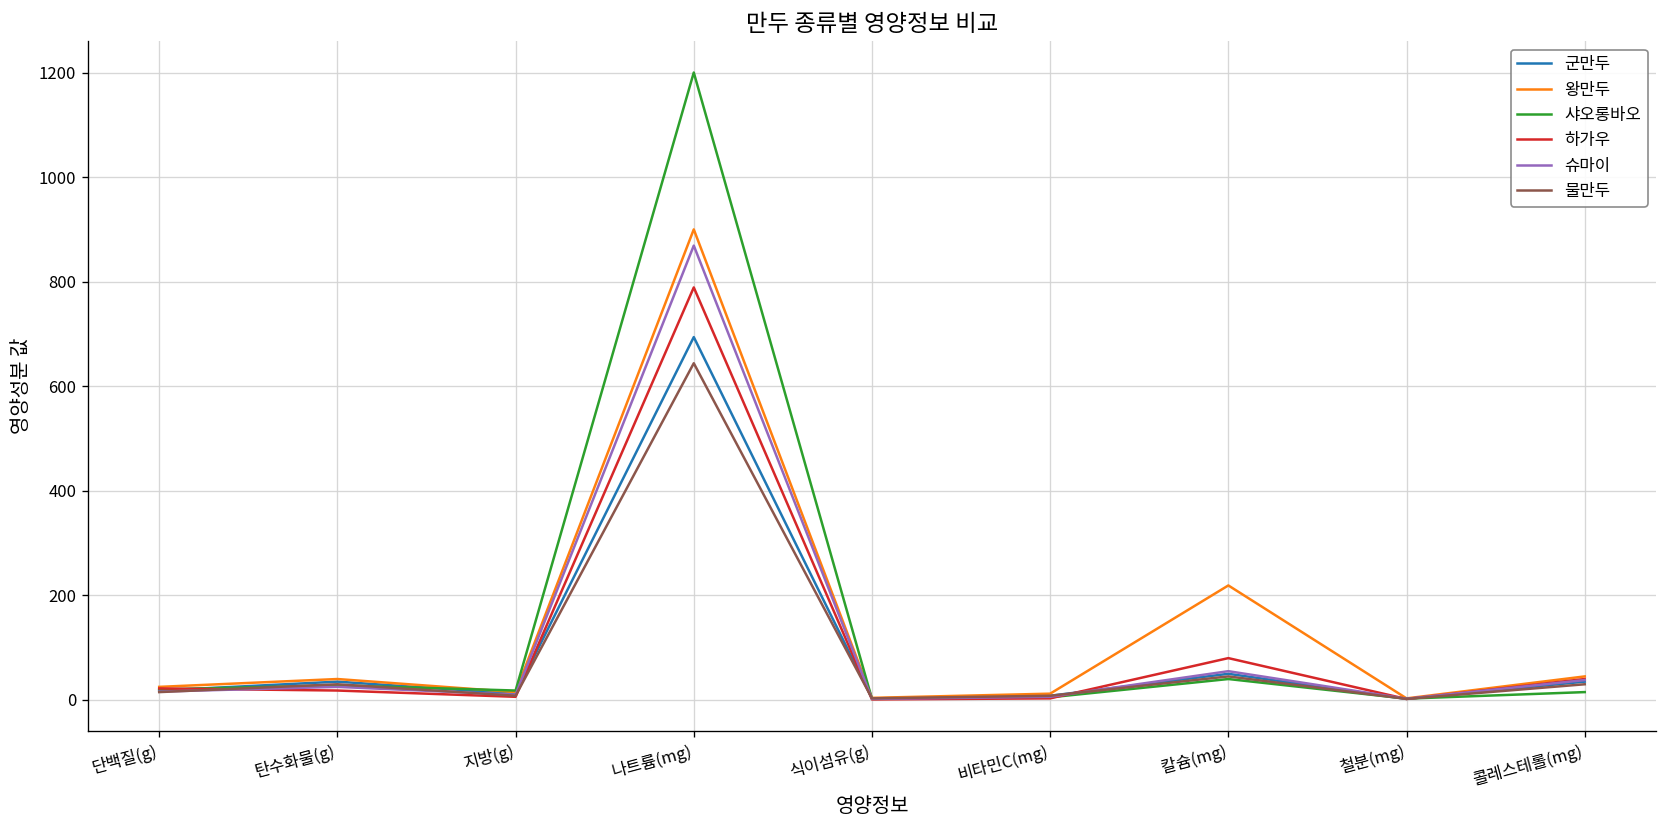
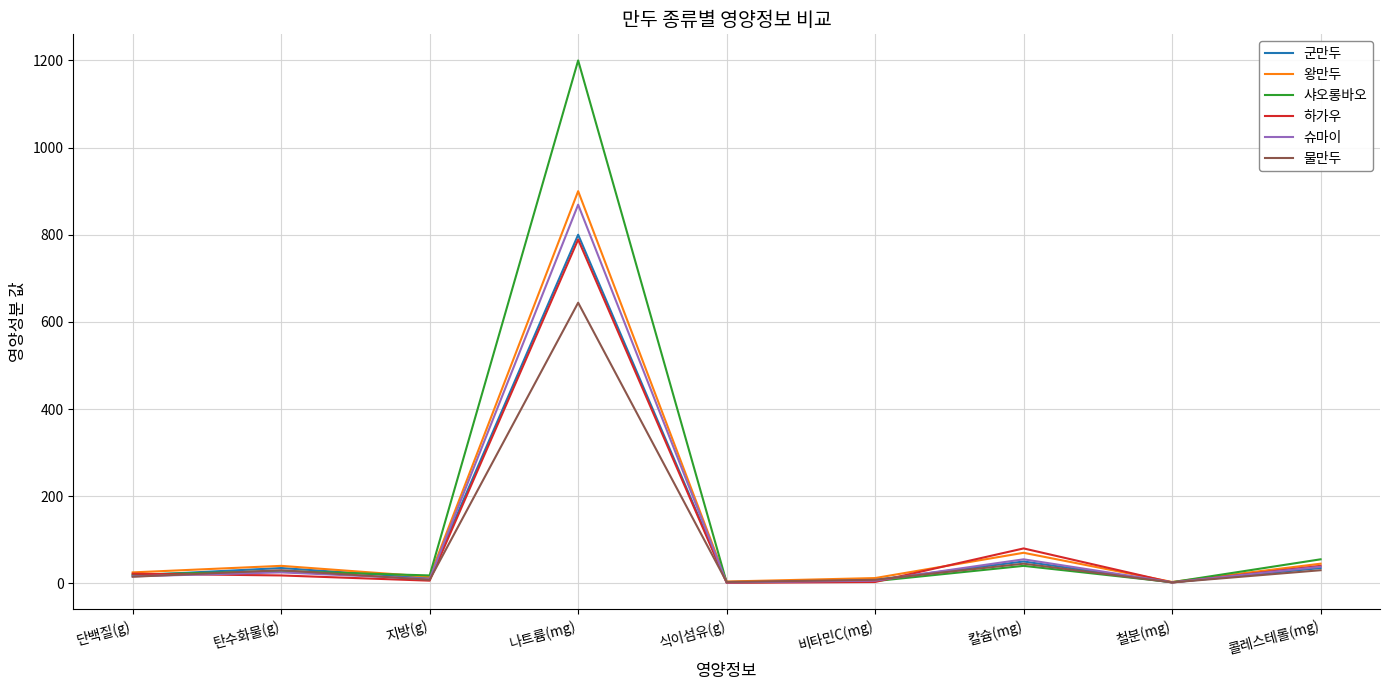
군만두, 나트륨(mg): 690 -> 800
왕만두, 칼슘(mg): 220 -> 70
샤오롱바오, 콜레스테롤(mg): 20 -> 60
